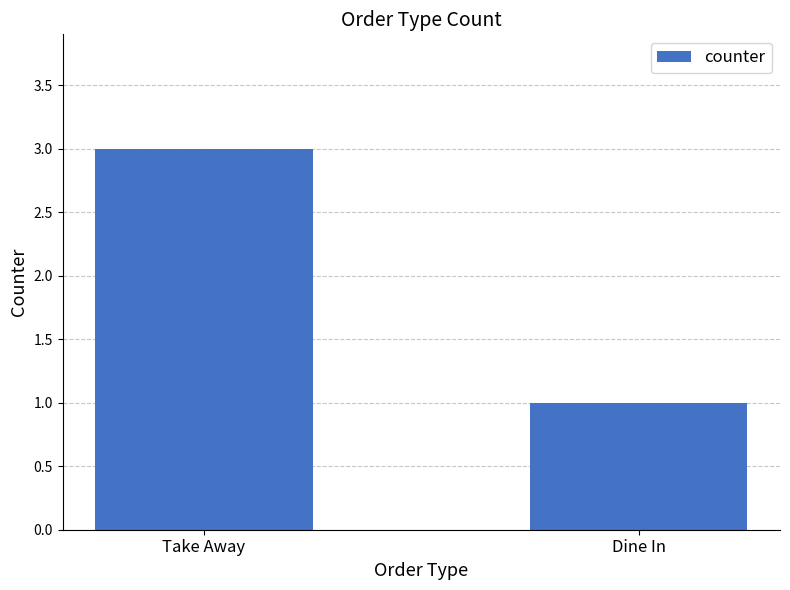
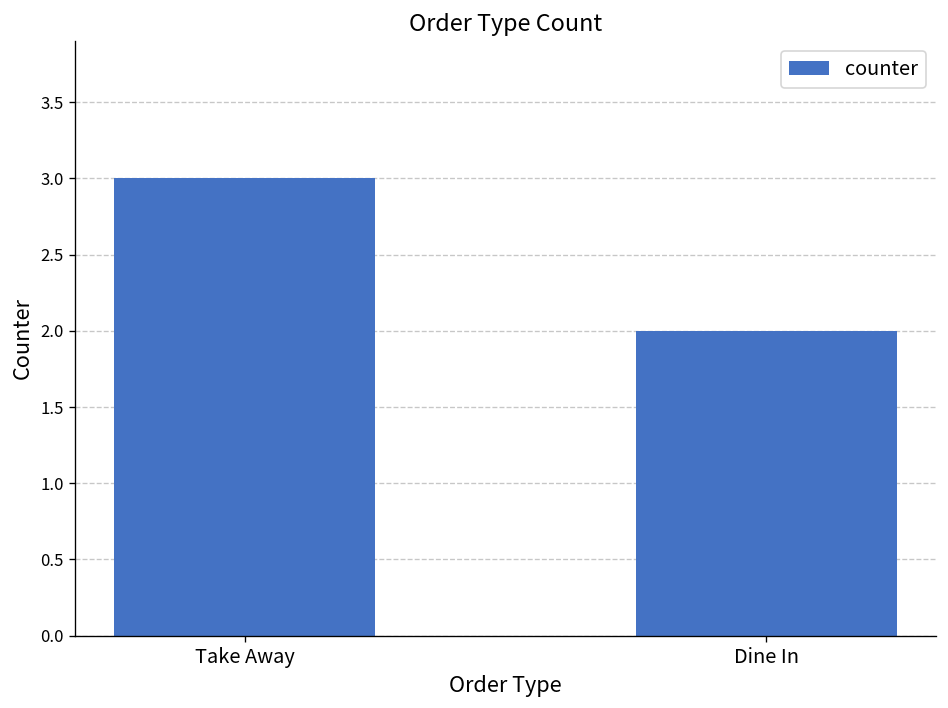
Dine In: 1 -> 2
